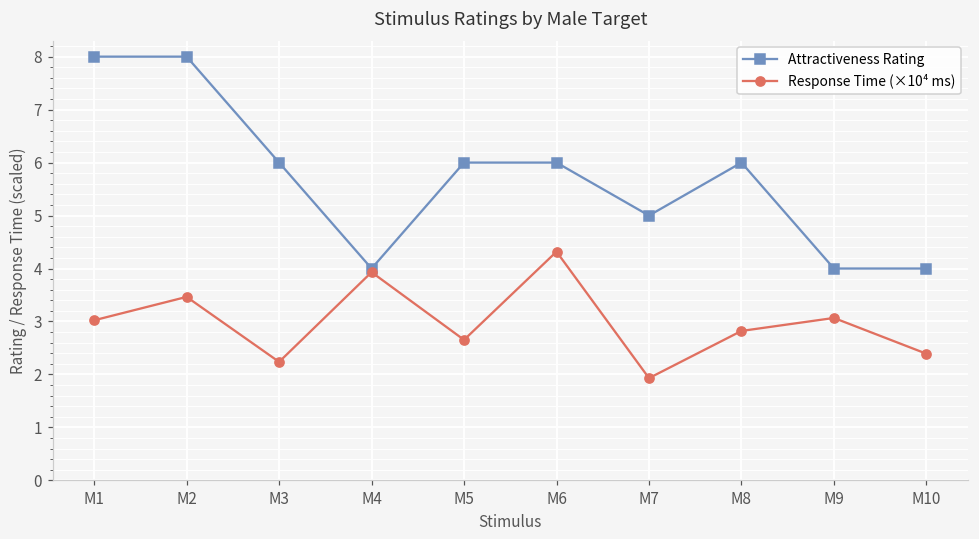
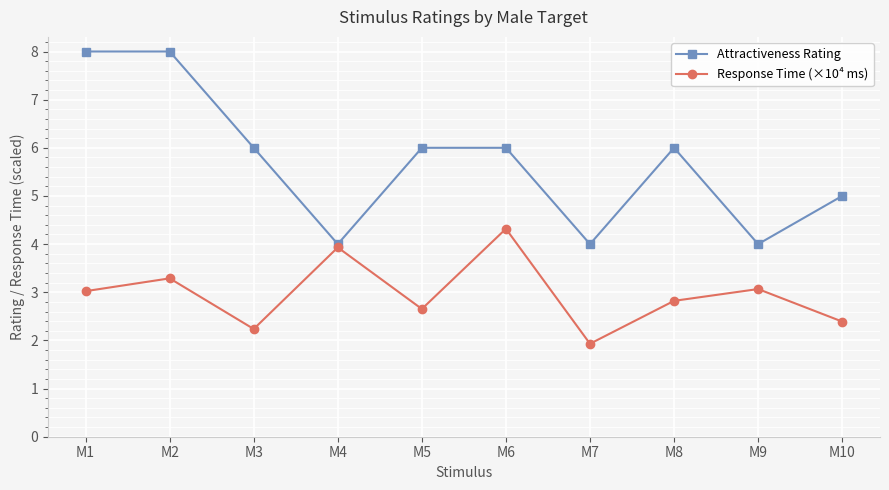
Response Time (×10⁴ ms), M2: 3.5 -> 3.3
Attractiveness Rating, M7: 5 -> 4
Attractiveness Rating, M10: 4 -> 5
